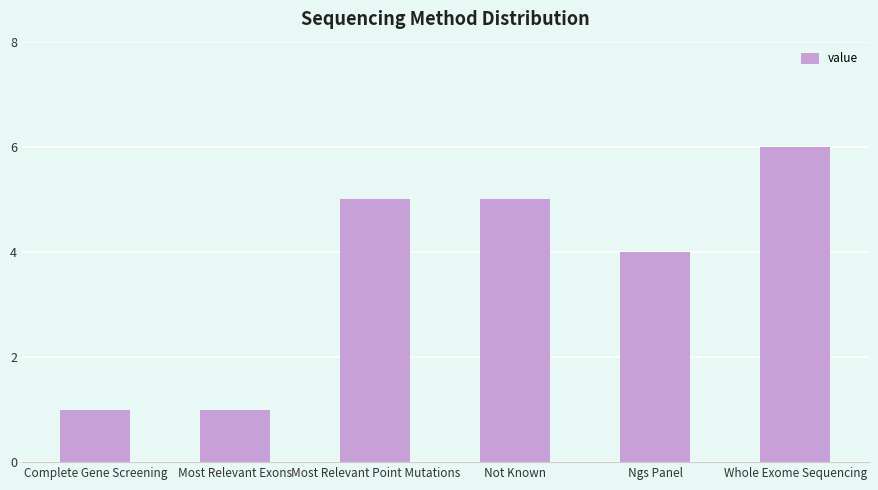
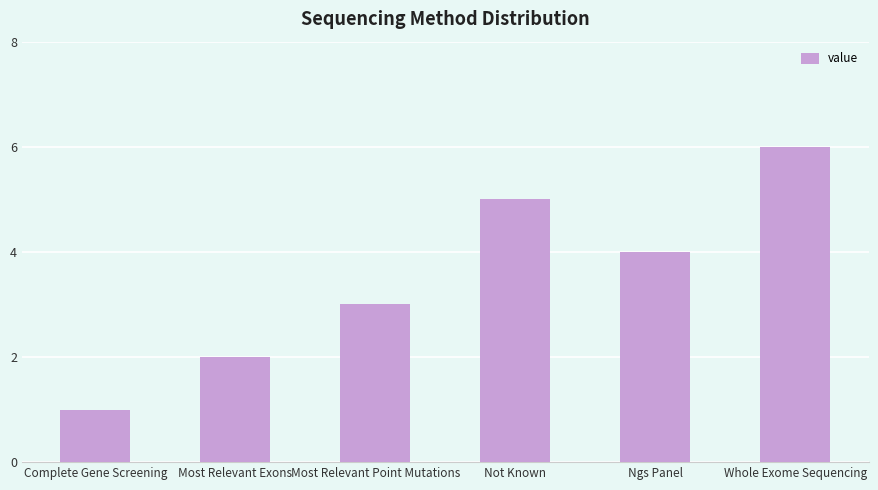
Most Relevant Exons: 1 -> 2
Most Relevant Point Mutations: 5 -> 3
